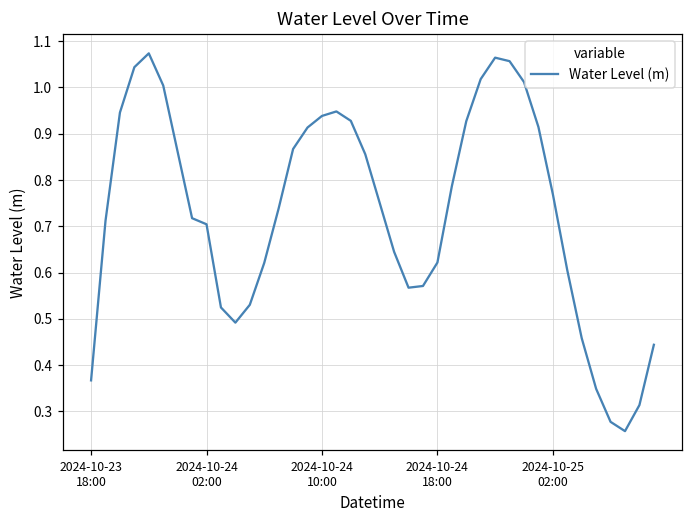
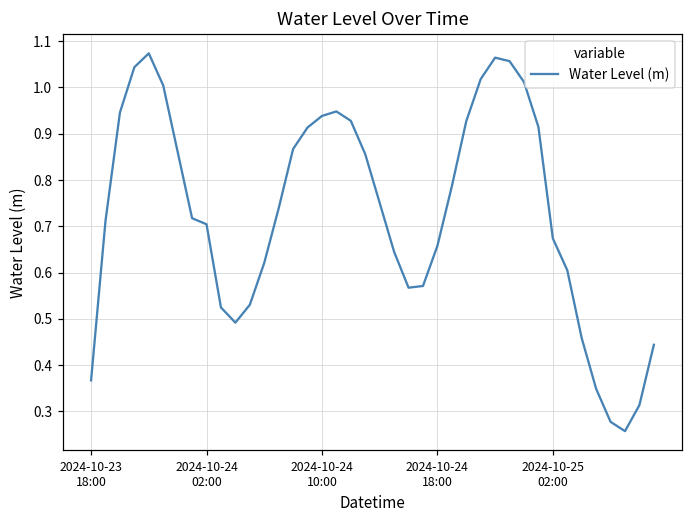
2024-10-24 18:00: 0.62 -> 0.66
2024-10-25 02:00: 0.77 -> 0.67
